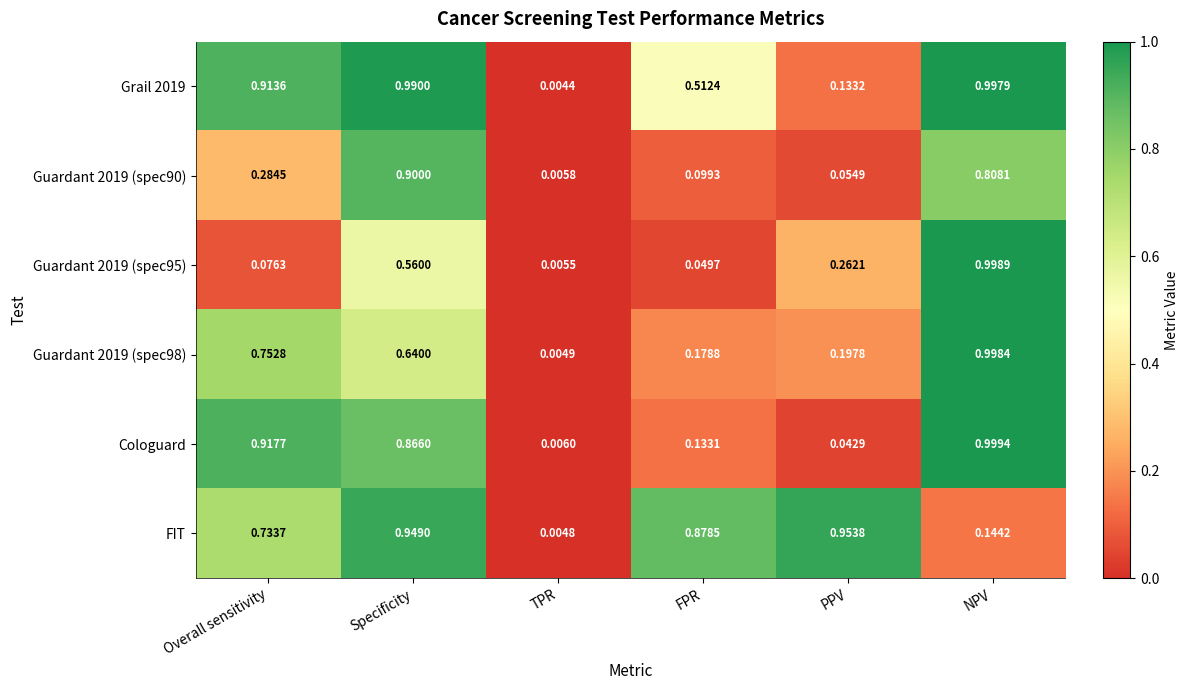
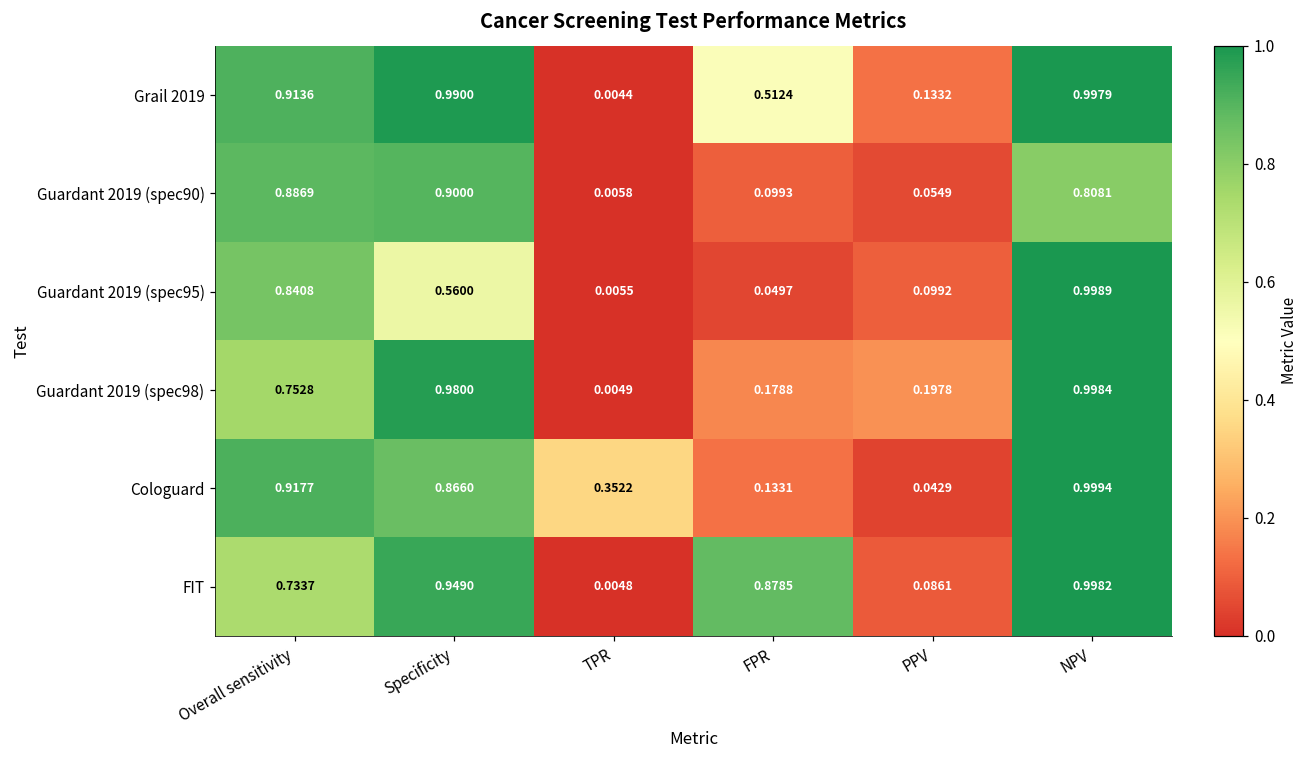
Guardant 2019 (spec90), Overall sensitivity: 0.2845 -> 0.8869
Guardant 2019 (spec95), Overall sensitivity: 0.0763 -> 0.8408
Guardant 2019 (spec95), PPV: 0.2621 -> 0.0992
Guardant 2019 (spec98), Specificity: 0.6400 -> 0.9800
Cologuard, TPR: 0.0060 -> 0.3522
FIT, PPV: 0.9538 -> 0.0861
FIT, NPV: 0.1442 -> 0.9982
